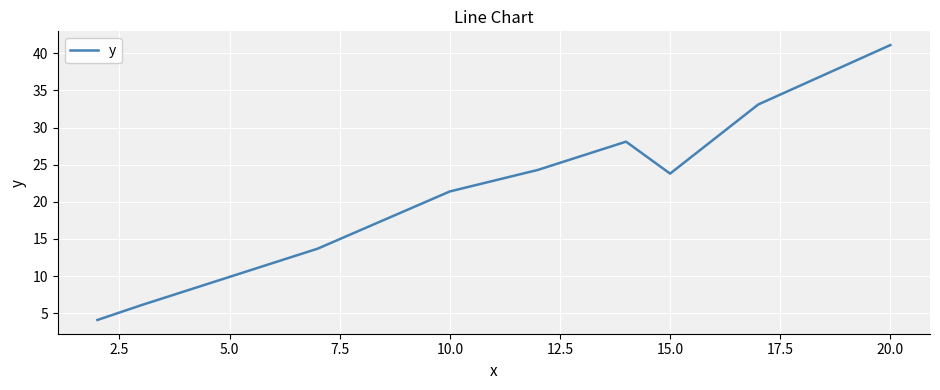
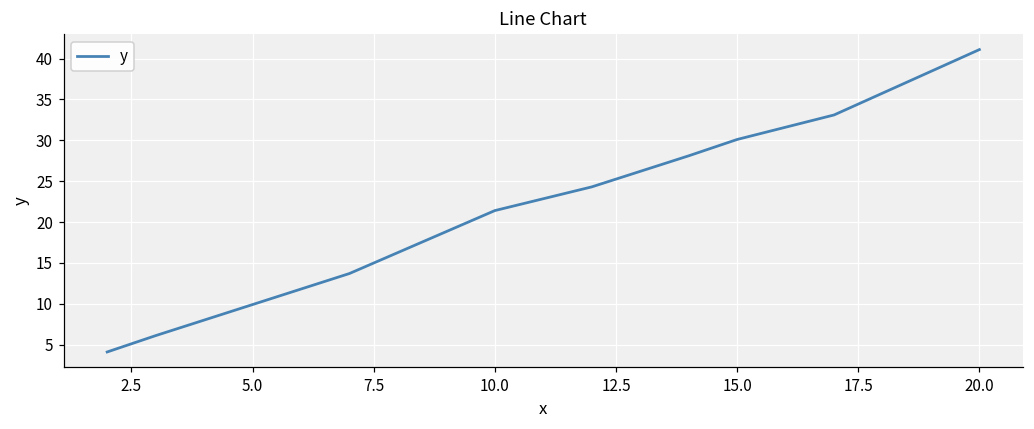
15.0: 24 -> 30
